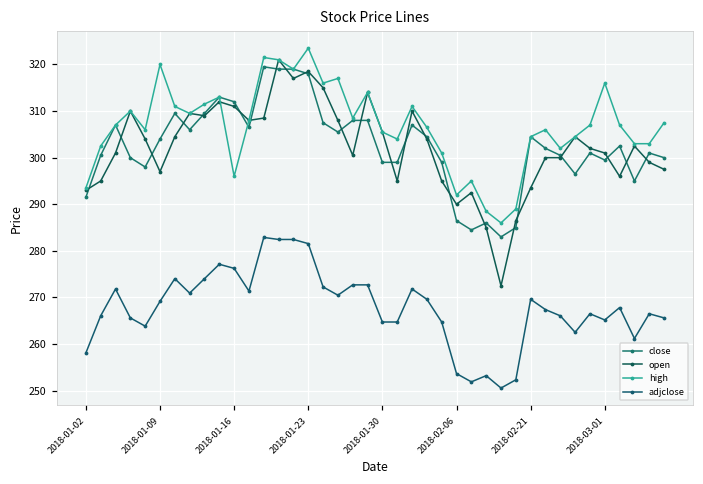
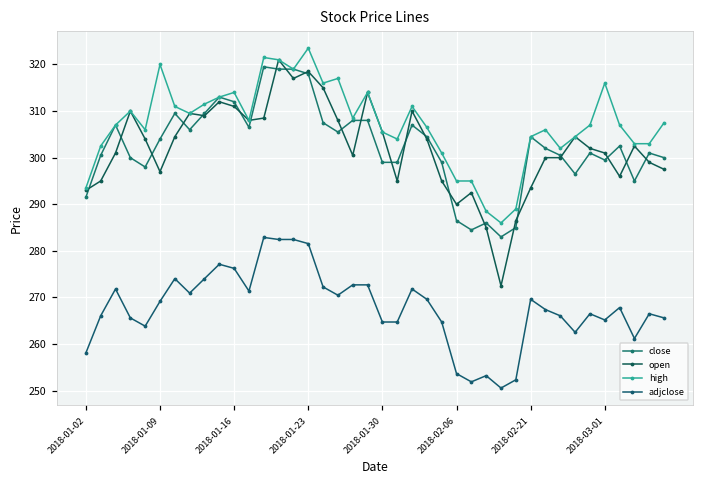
high, 2018-01-16: 296 -> 314
high, 2018-02-06: 292 -> 295
